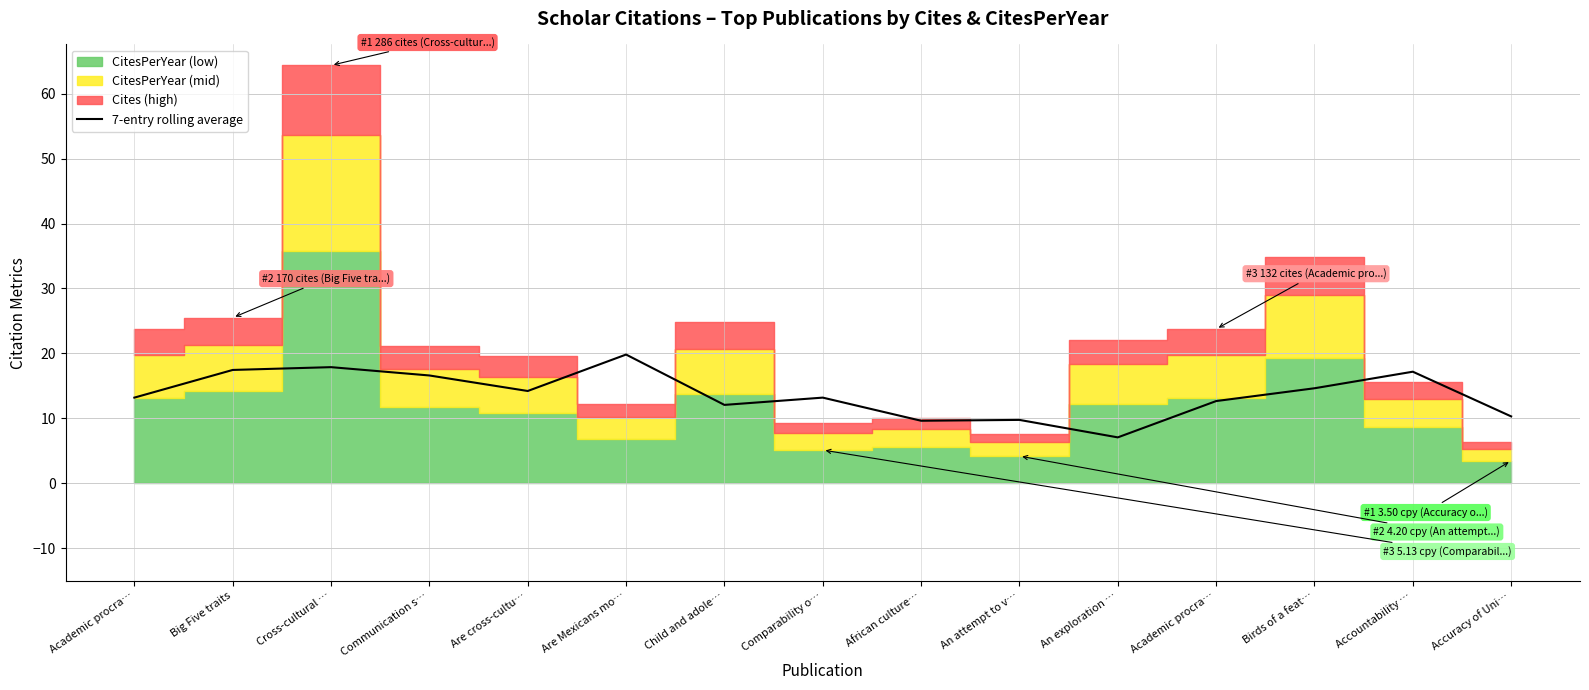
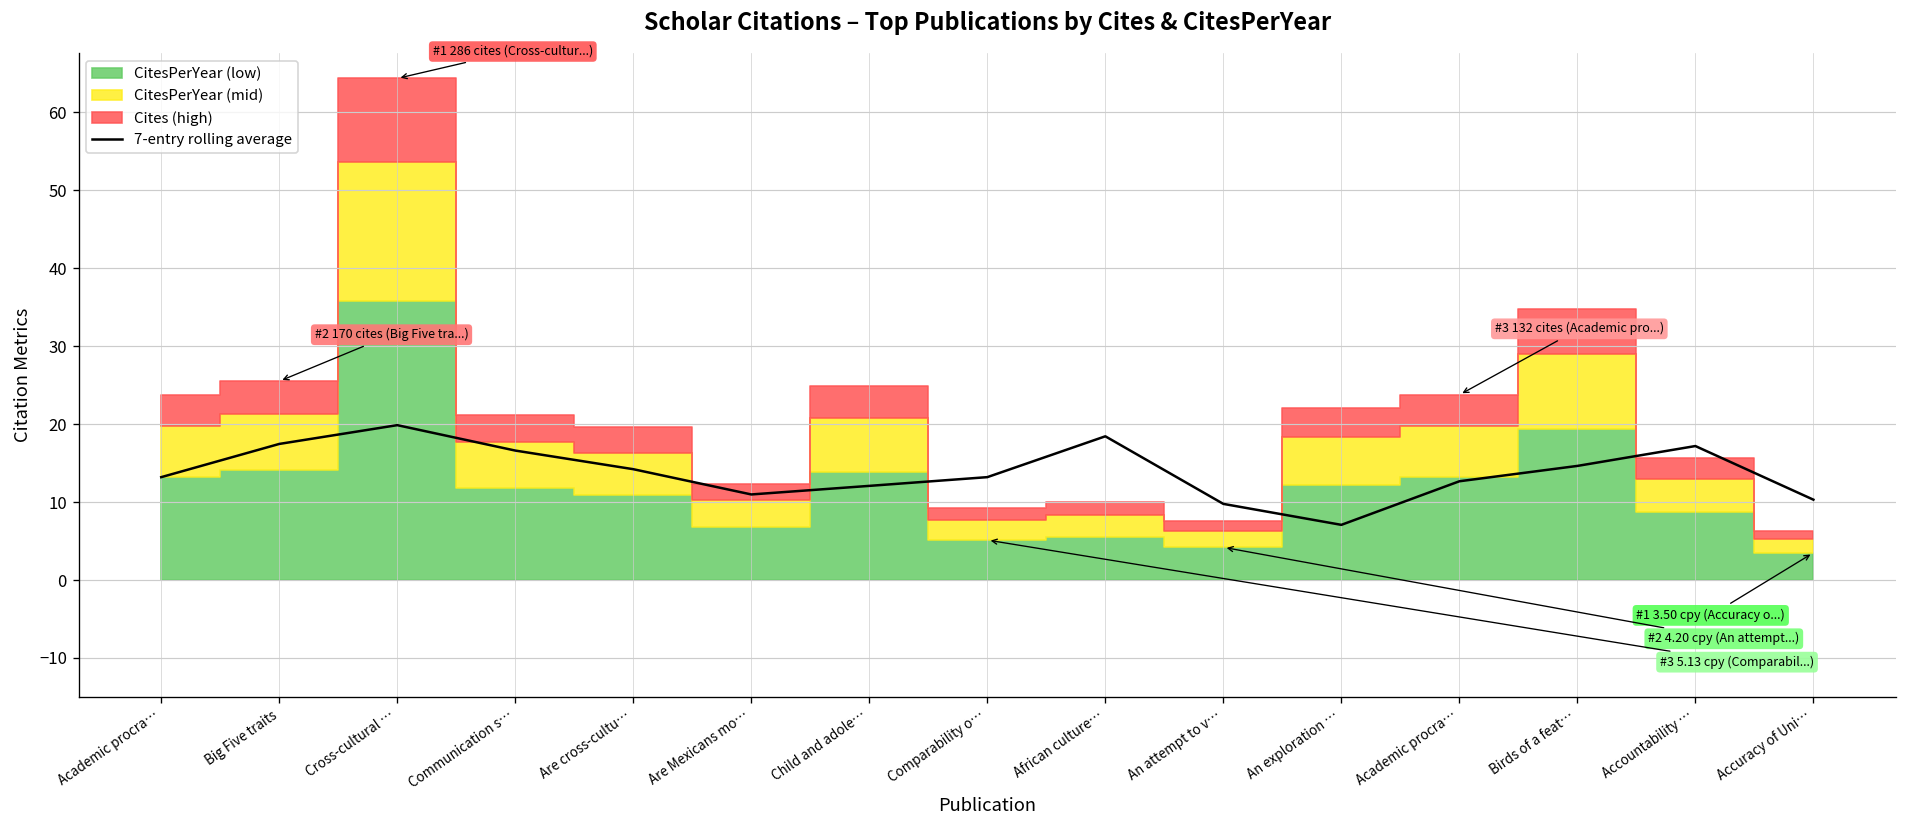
7-entry rolling average, Cross-cultural …: 18 -> 20
7-entry rolling average, Are Mexicans mo…: 20 -> 11
7-entry rolling average, African culture…: 10 -> 18
